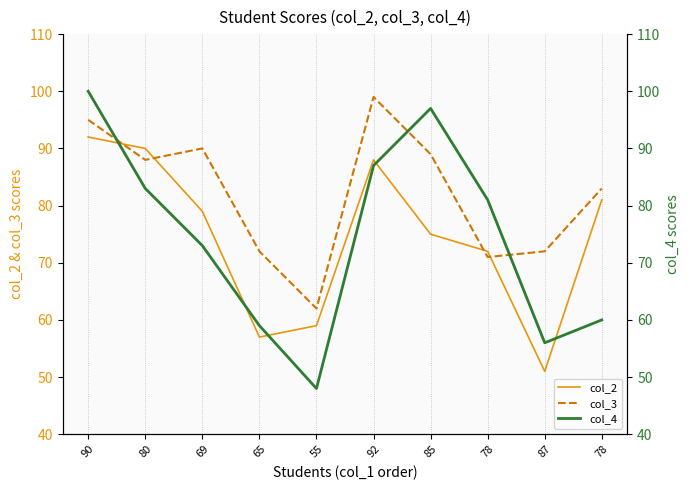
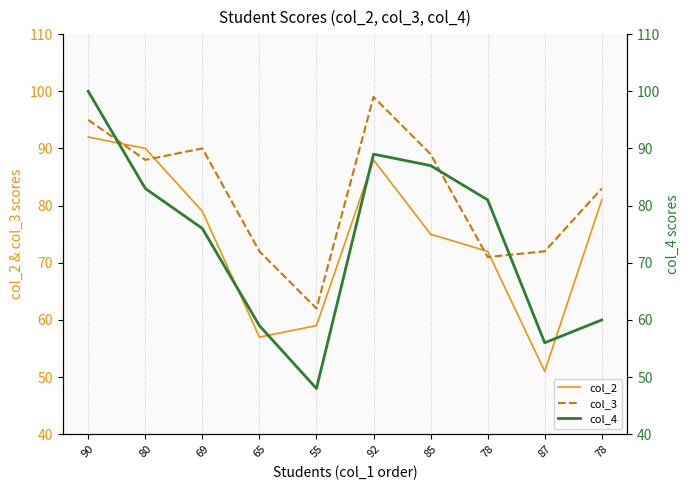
col_4, 69: 73 -> 76
col_4, 92: 87 -> 89
col_4, 85: 97 -> 87
